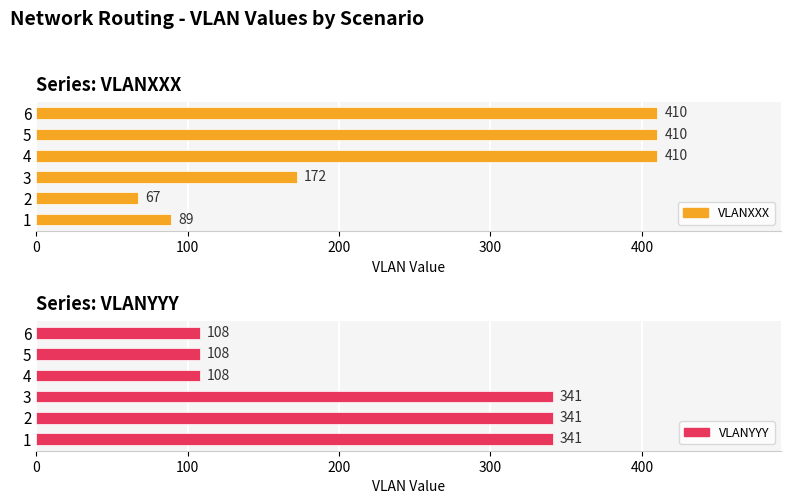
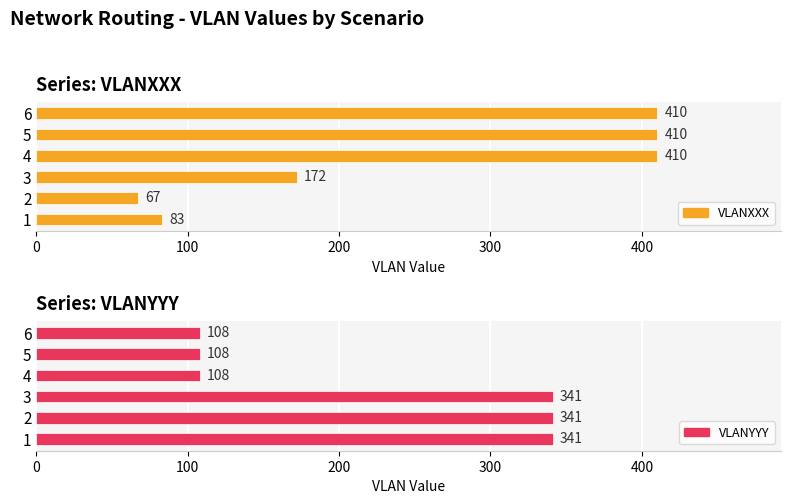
Series: VLANXXX, 1: 89 -> 83
